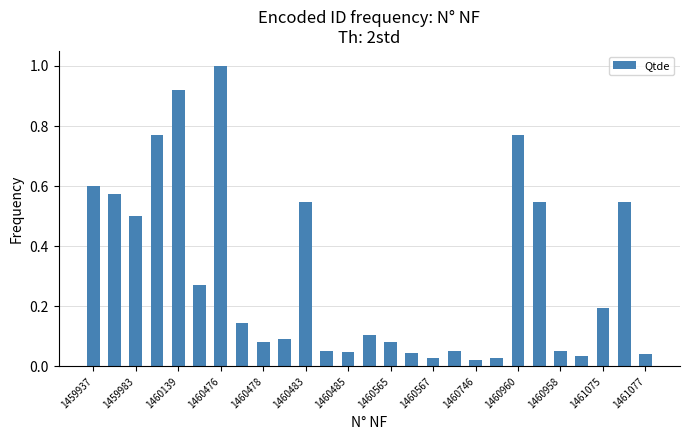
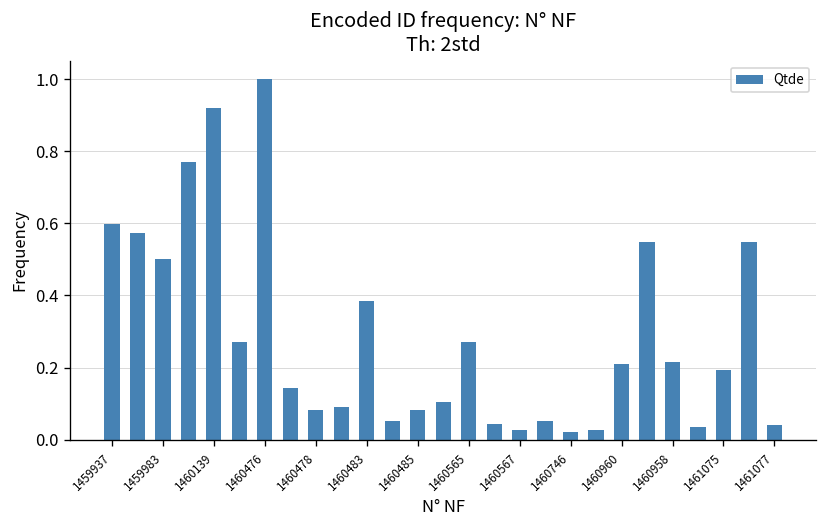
1460483: 0.55 -> 0.38
1460485: 0.05 -> 0.08
1460565: 0.08 -> 0.27
1460960: 0.77 -> 0.21
1460958: 0.05 -> 0.22
